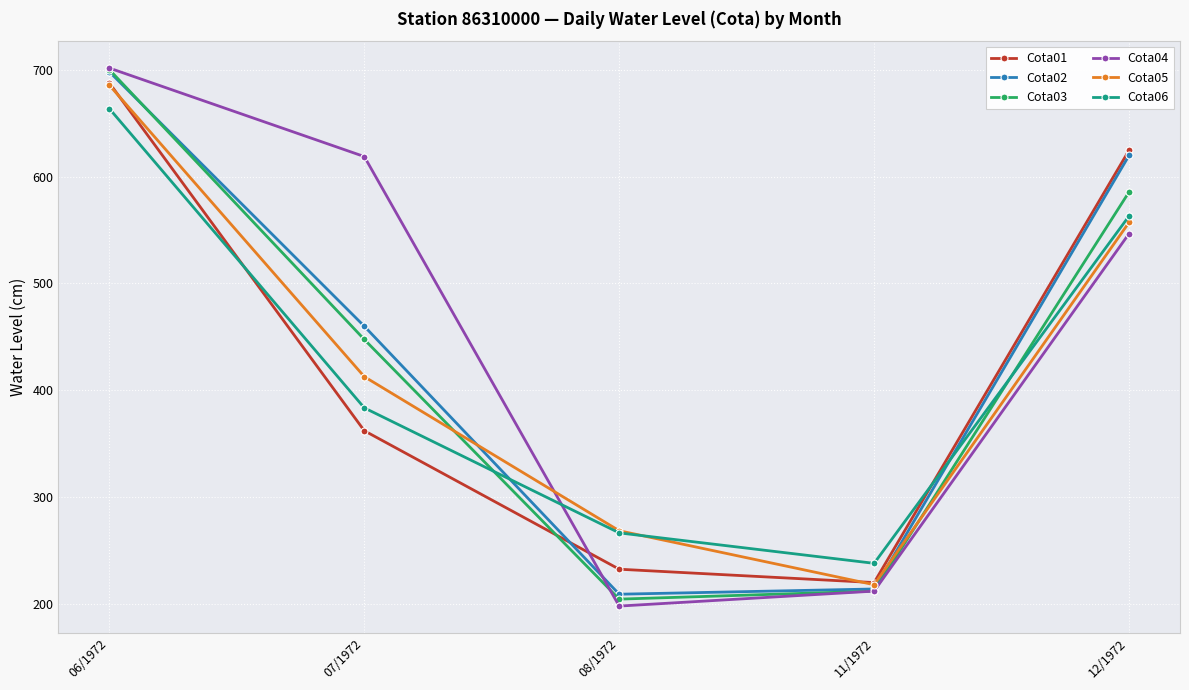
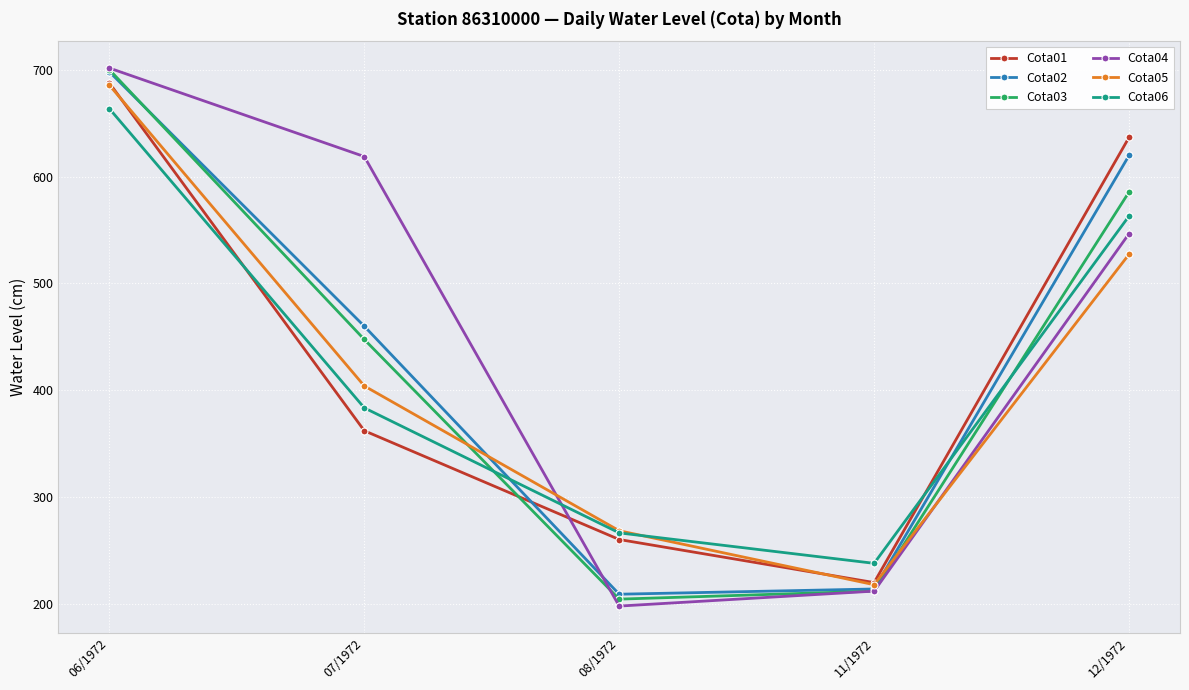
Cota05, 07/1972: 413 -> 404
Cota01, 08/1972: 233 -> 260
Cota01, 12/1972: 625 -> 637
Cota05, 12/1972: 557 -> 527
